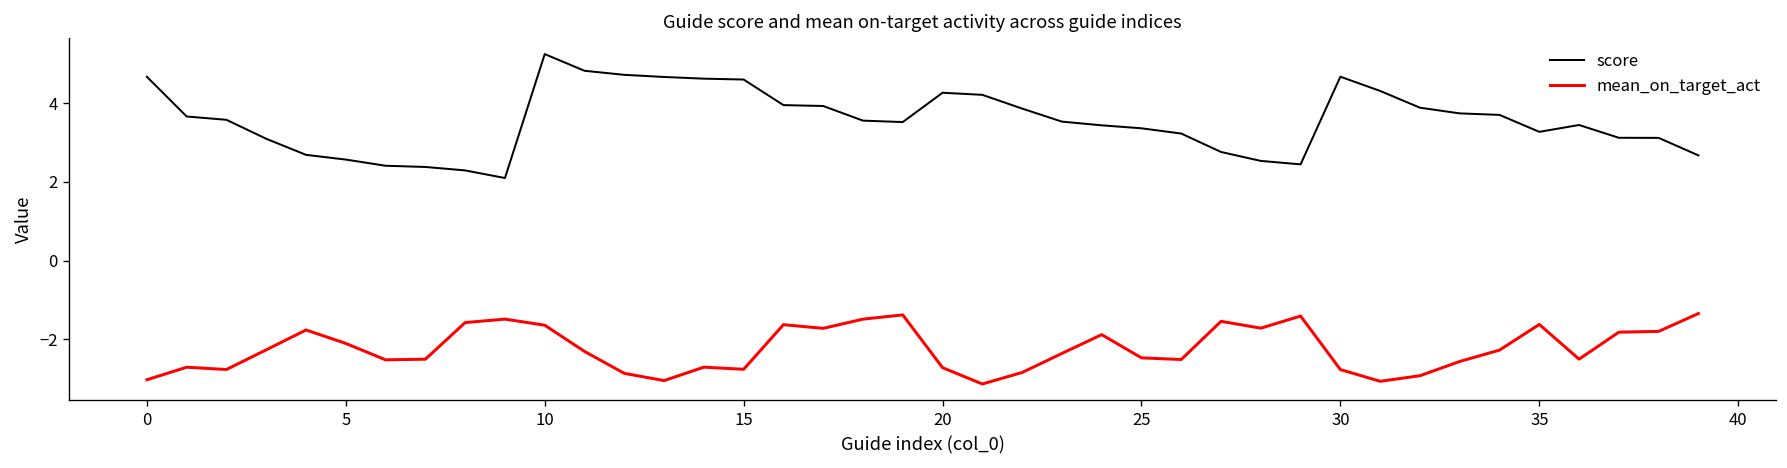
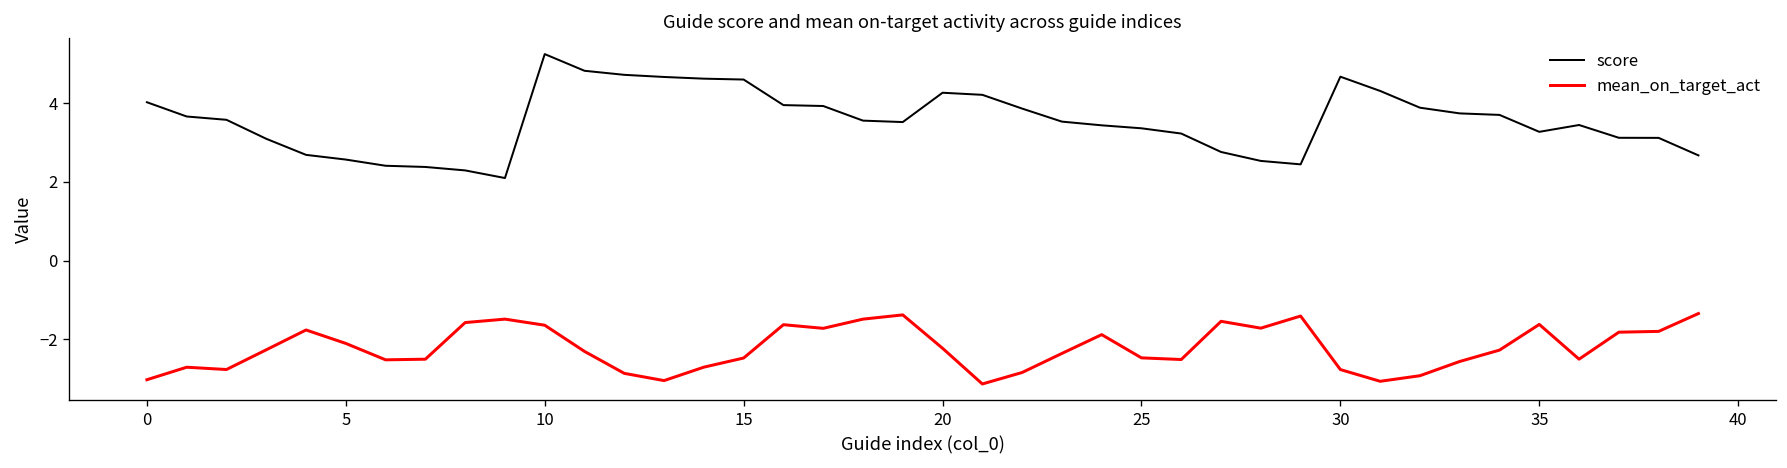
score, 0: 4.7 -> 4.0
mean_on_target_act, 15: -2.8 -> -2.5
mean_on_target_act, 20: -2.7 -> -2.2
